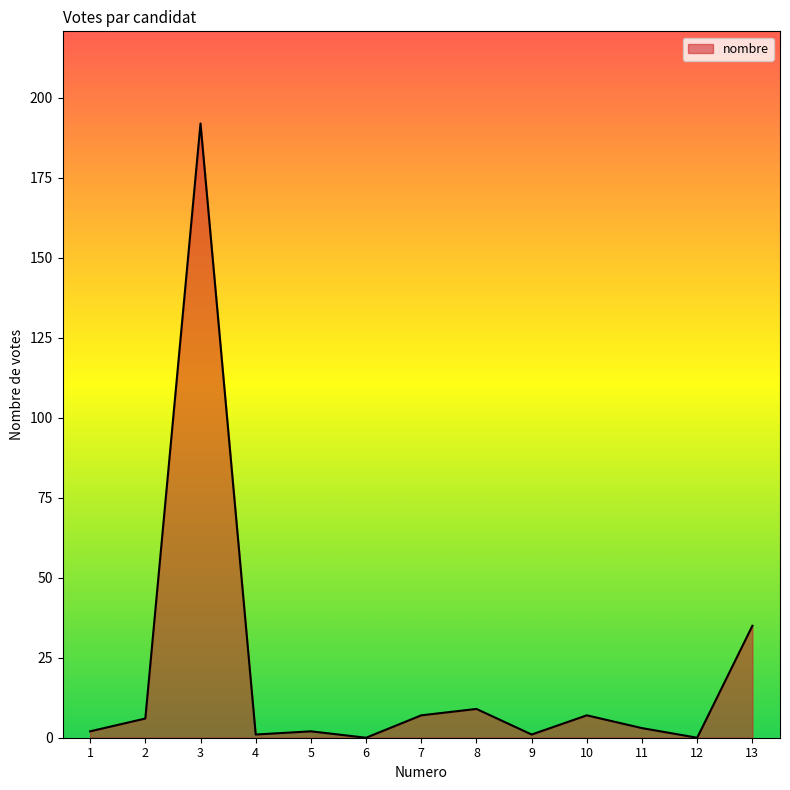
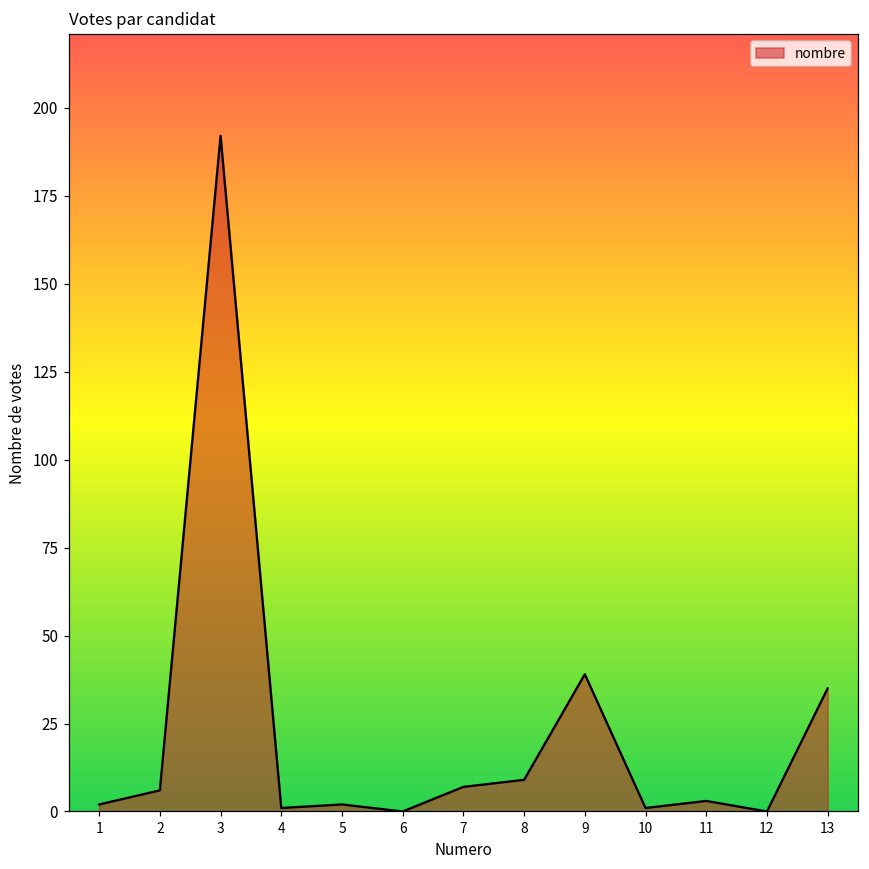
9: 1 -> 39
10: 7 -> 1
